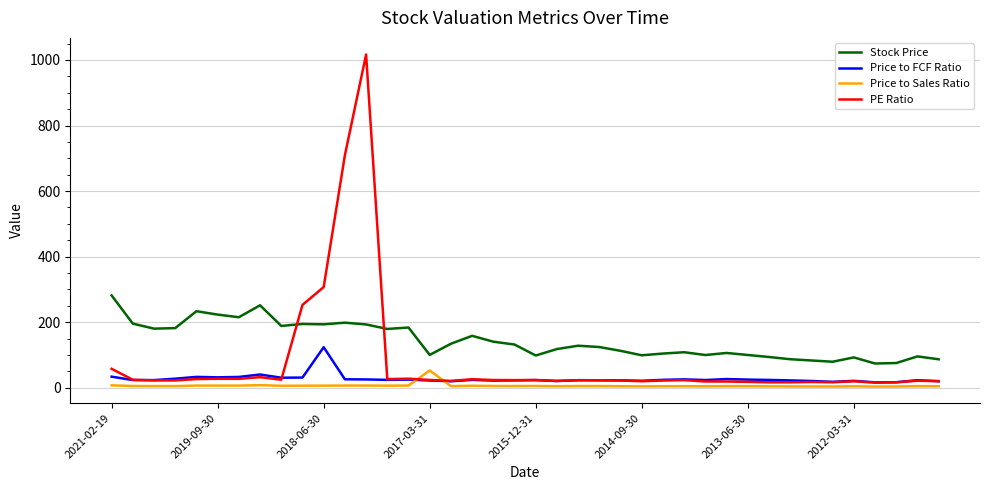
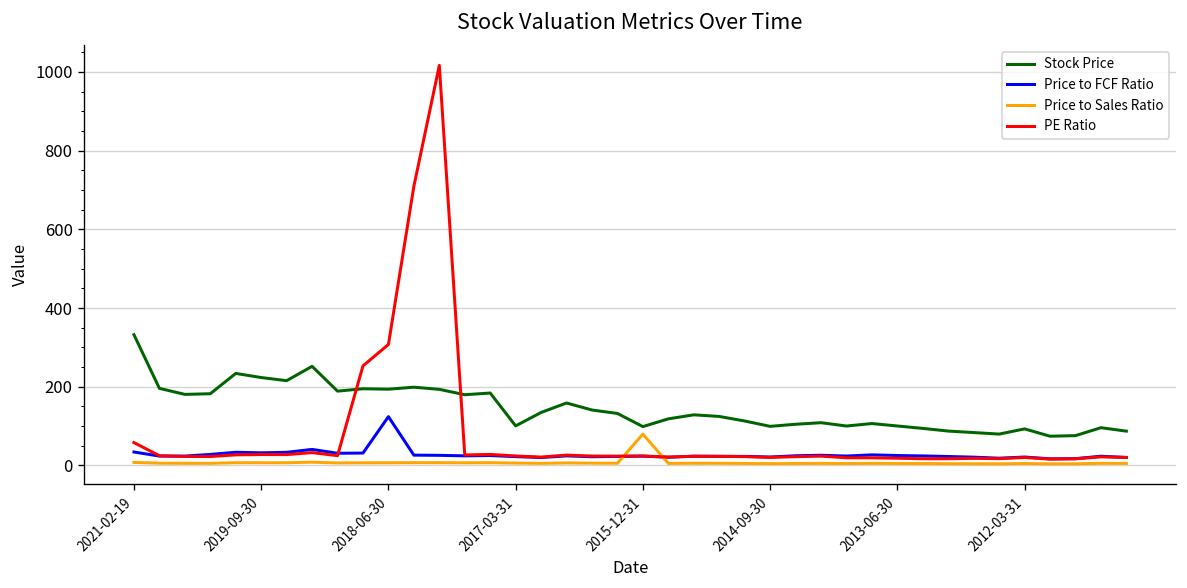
Stock Price, 2021-02-19: 280 -> 330
Price to Sales Ratio, 2017-03-31: 50 -> 10
Price to Sales Ratio, 2015-12-31: 10 -> 80
